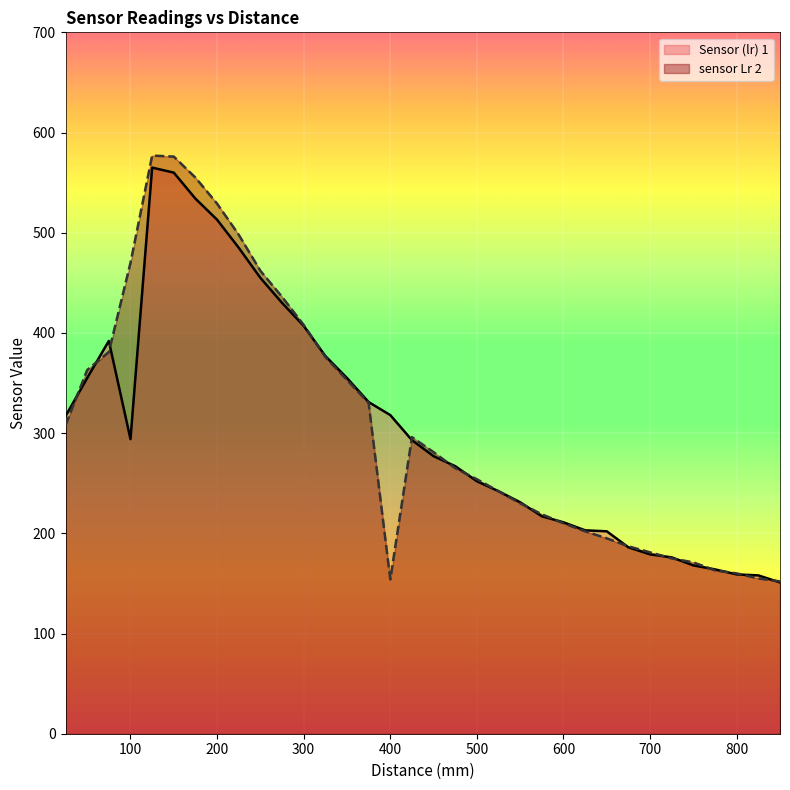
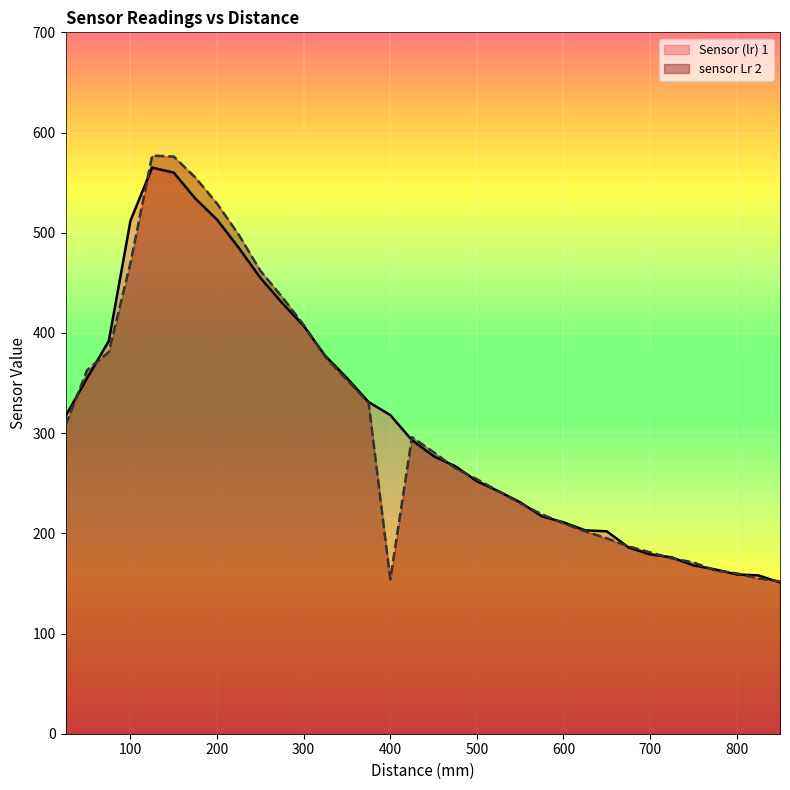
Sensor (lr) 1, 100: 294 -> 512
